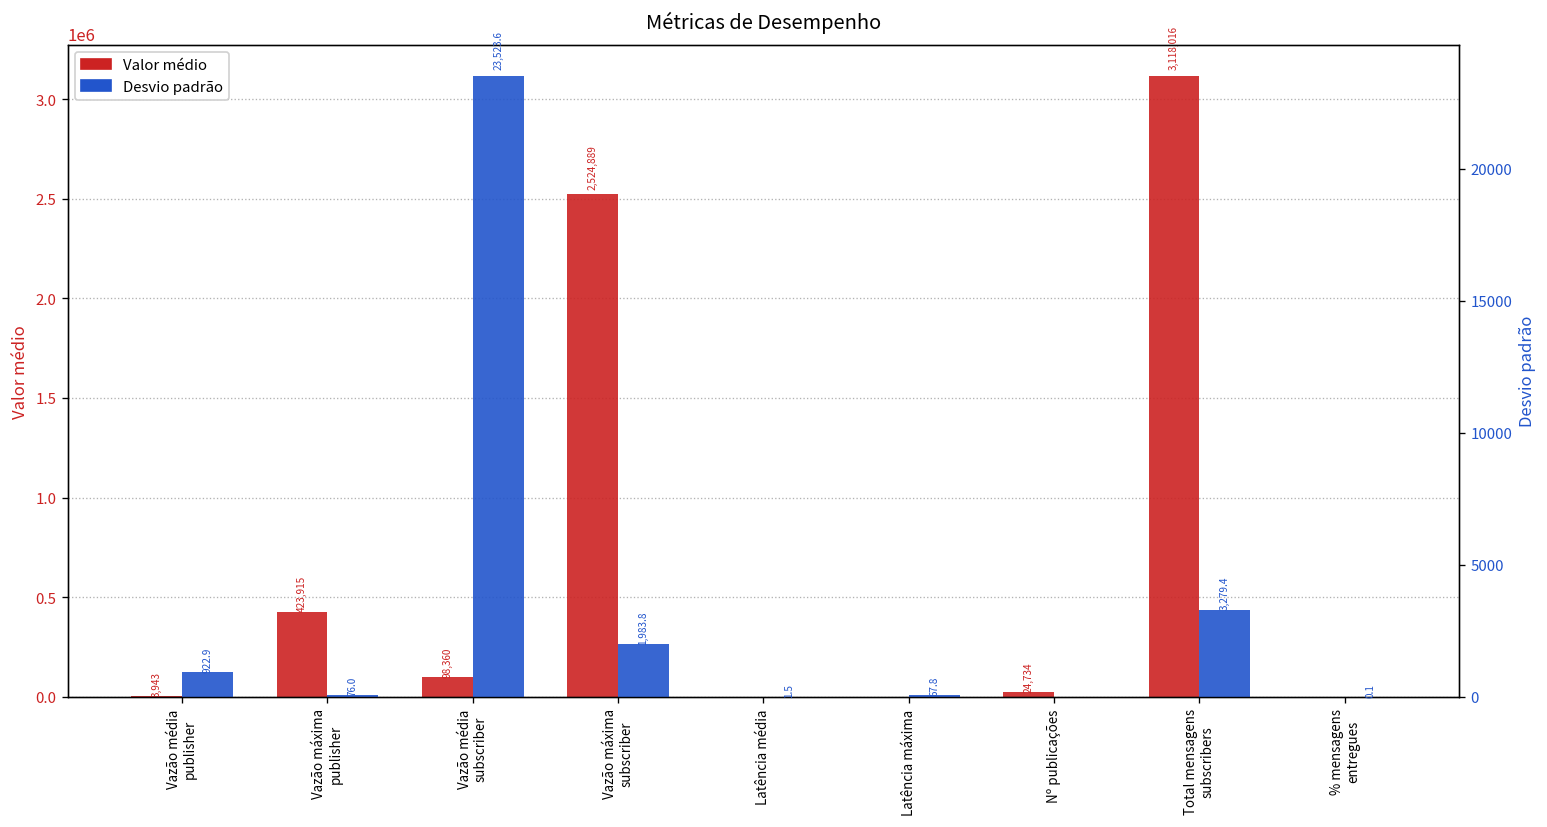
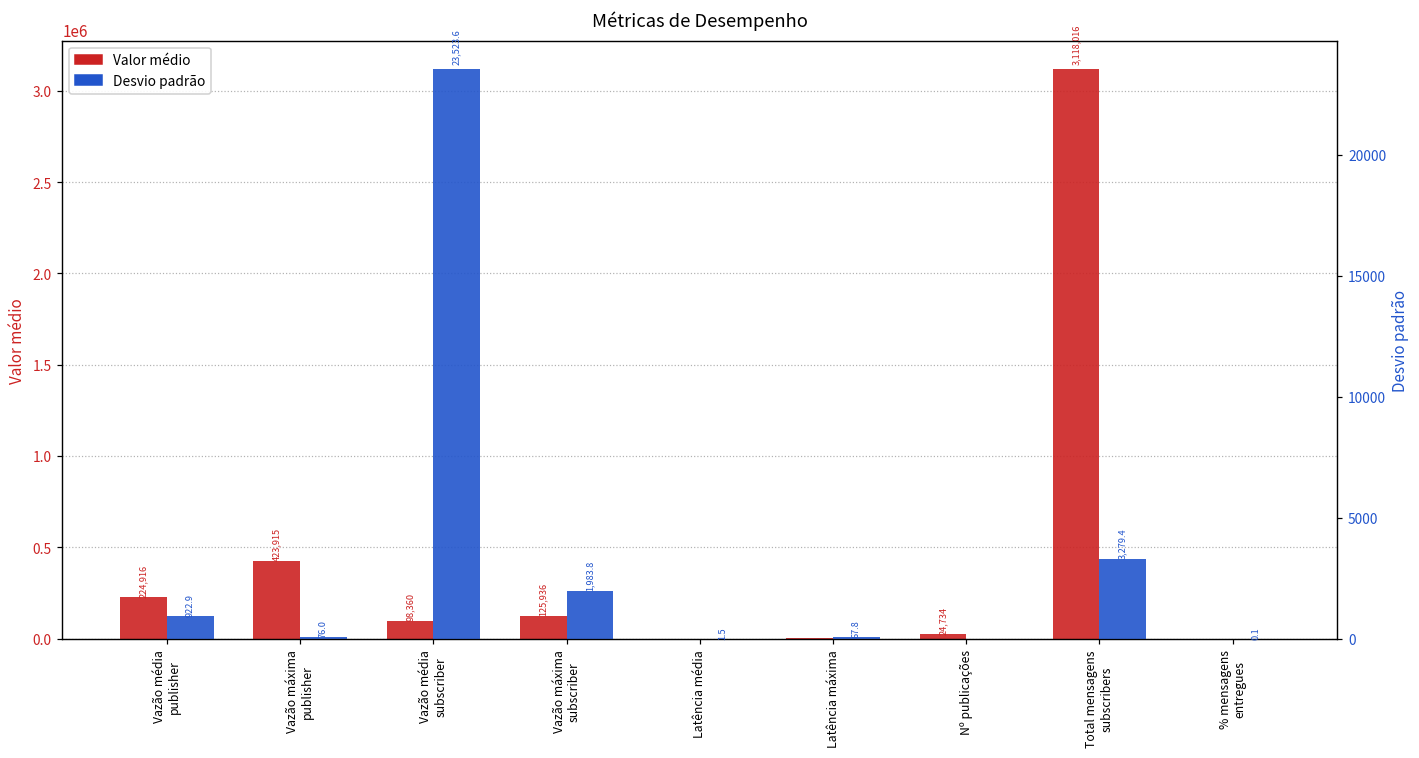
Valor médio, Vazão média publisher: 3,943 -> 224,916
Valor médio, Vazão máxima subscriber: 2,524,889 -> 125,936
